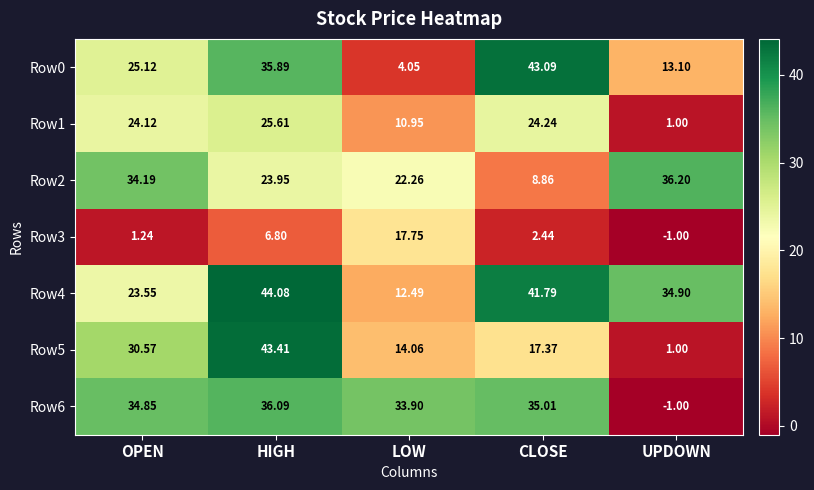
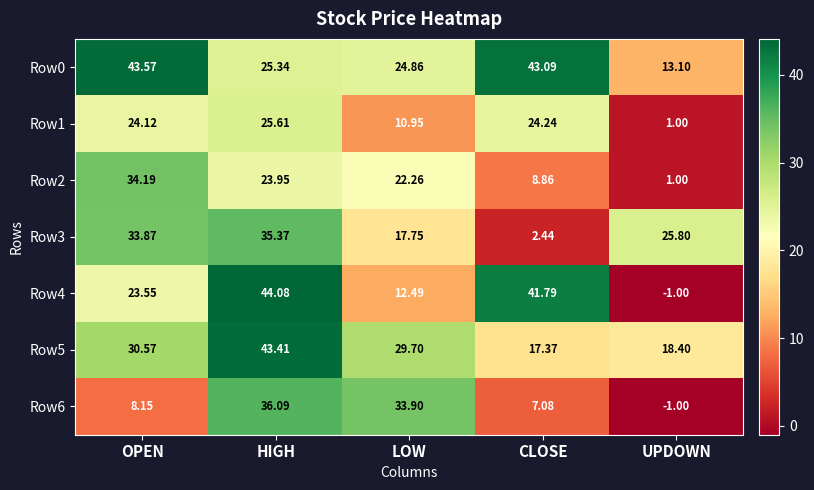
Row0, OPEN: 25.12 -> 43.57
Row0, HIGH: 35.89 -> 25.34
Row0, LOW: 4.05 -> 24.86
Row2, UPDOWN: 36.20 -> 1.00
Row3, OPEN: 1.24 -> 33.87
Row3, HIGH: 6.80 -> 35.37
Row3, UPDOWN: -1.00 -> 25.80
Row4, UPDOWN: 34.90 -> -1.00
Row5, LOW: 14.06 -> 29.70
Row5, UPDOWN: 1.00 -> 18.40
Row6, OPEN: 34.85 -> 8.15
Row6, CLOSE: 35.01 -> 7.08
